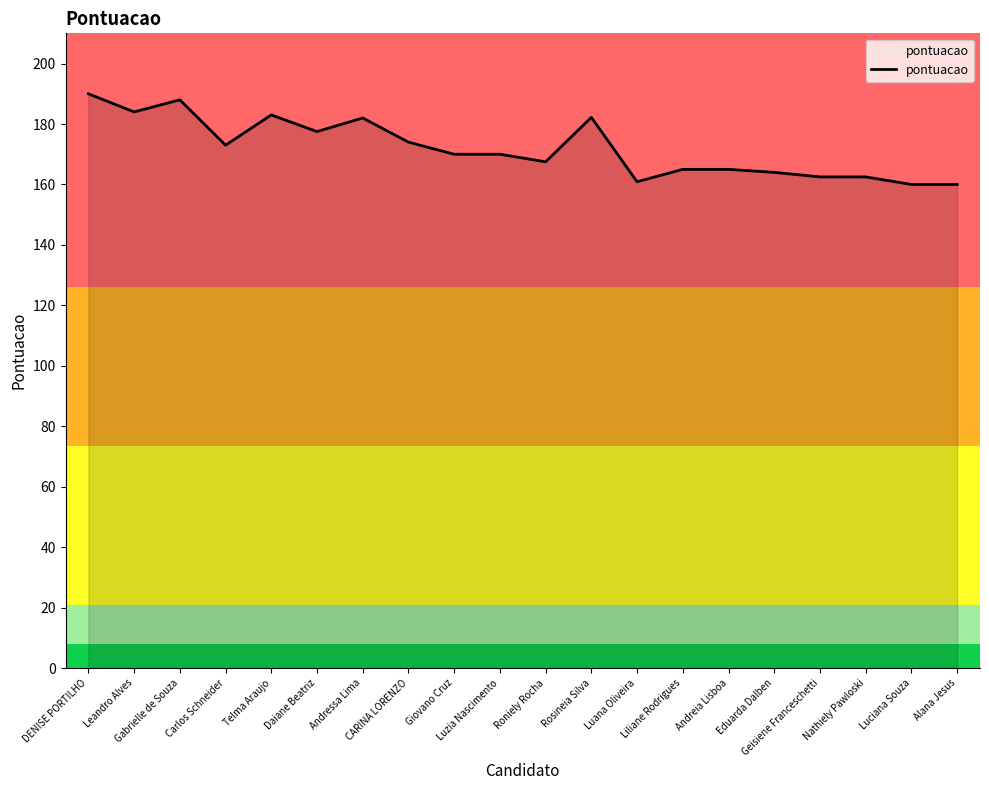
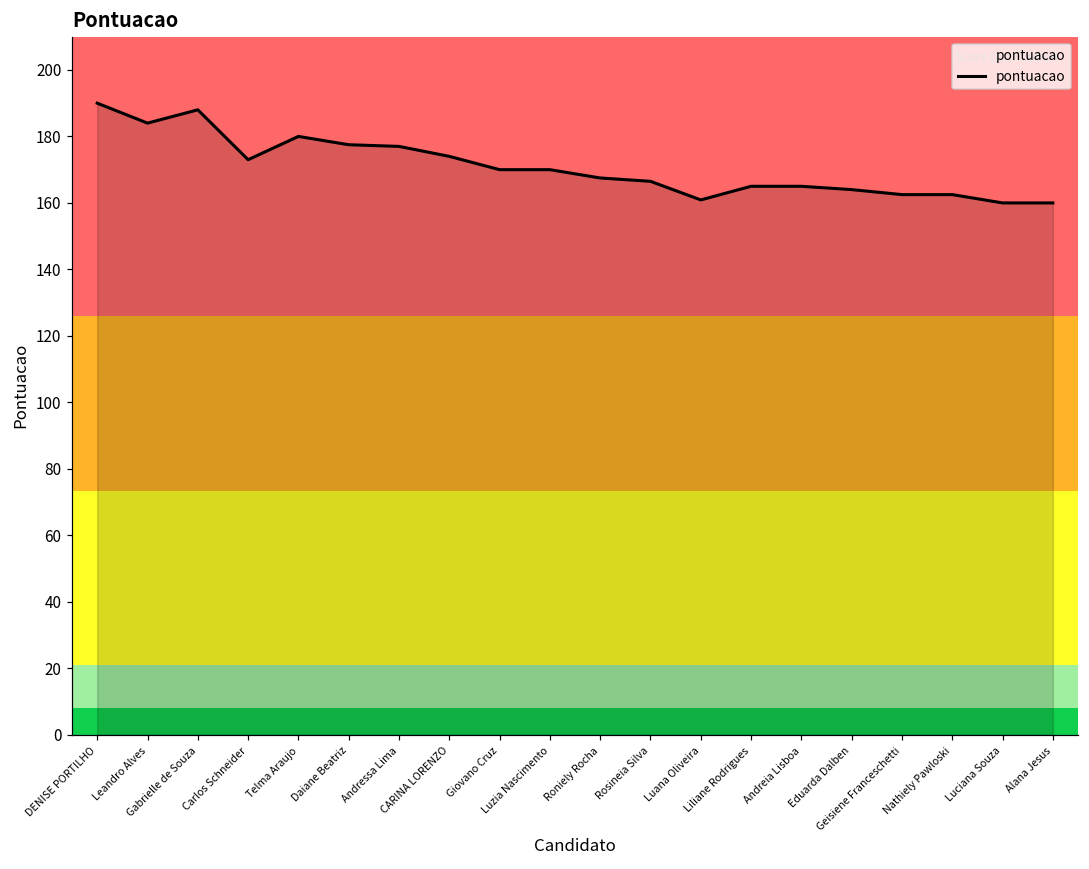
Telma Araujo: 183 -> 180
Andressa Lima: 182 -> 177
Rosineia Silva: 182 -> 167
